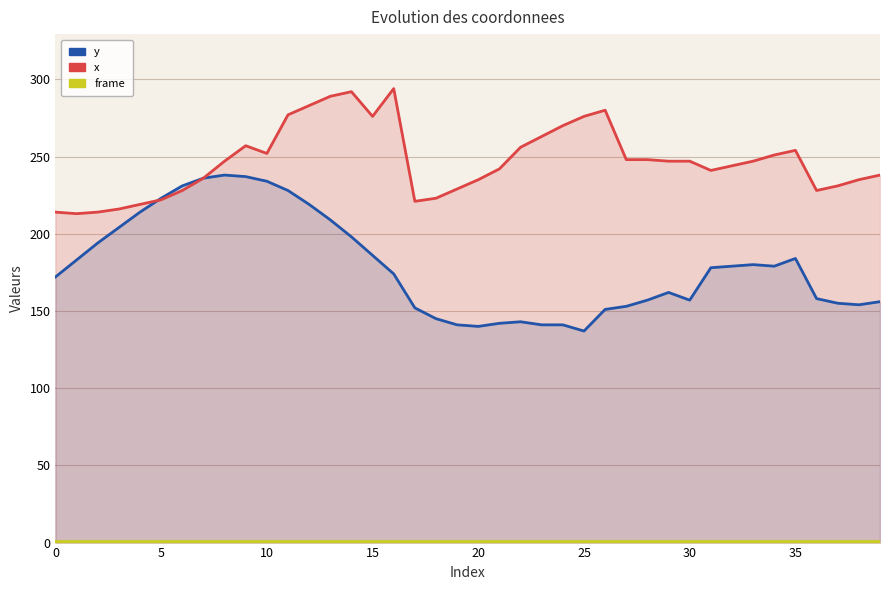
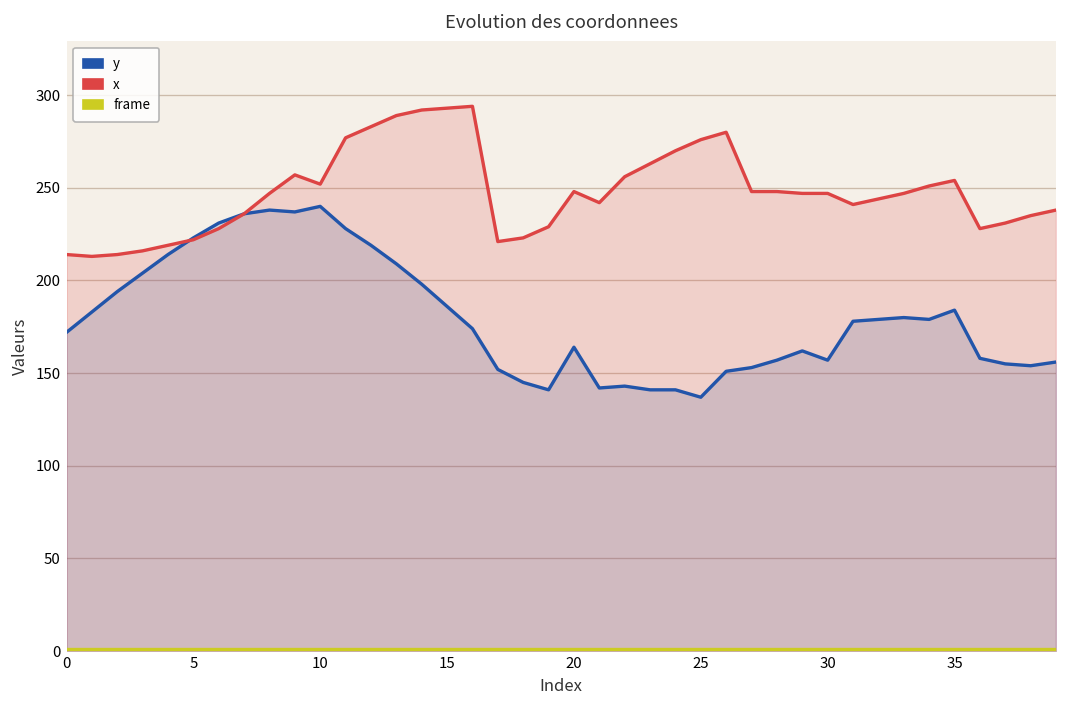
y, 10: 234 -> 240
x, 15: 276 -> 293
y, 20: 140 -> 164
x, 20: 235 -> 248
